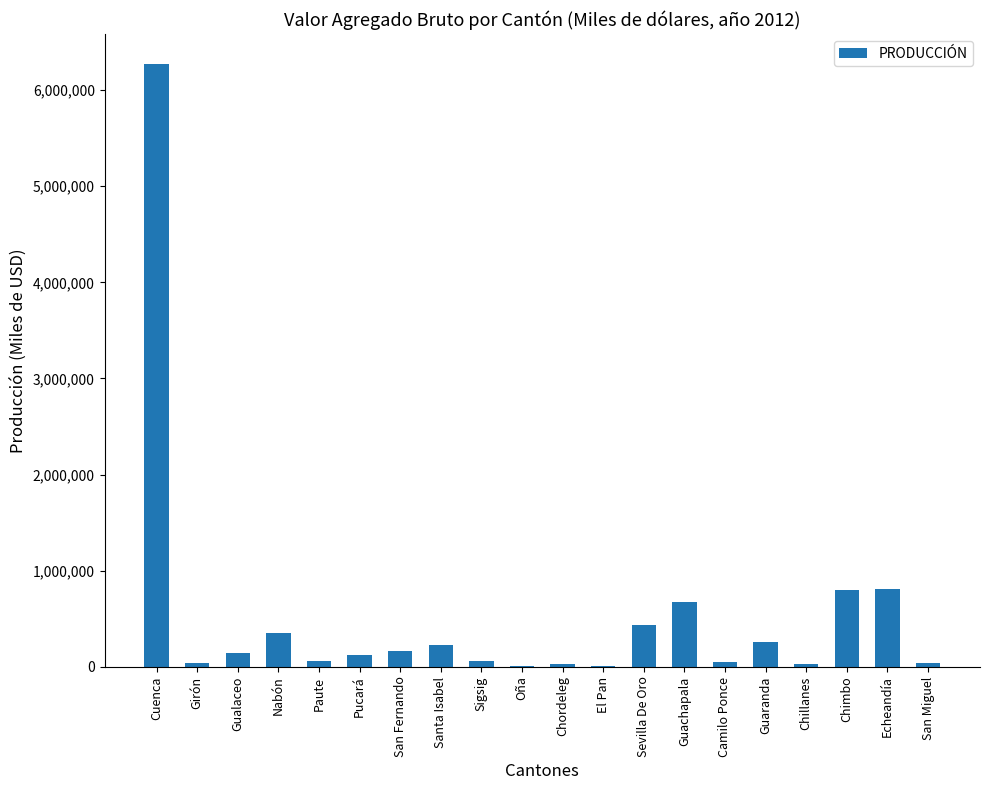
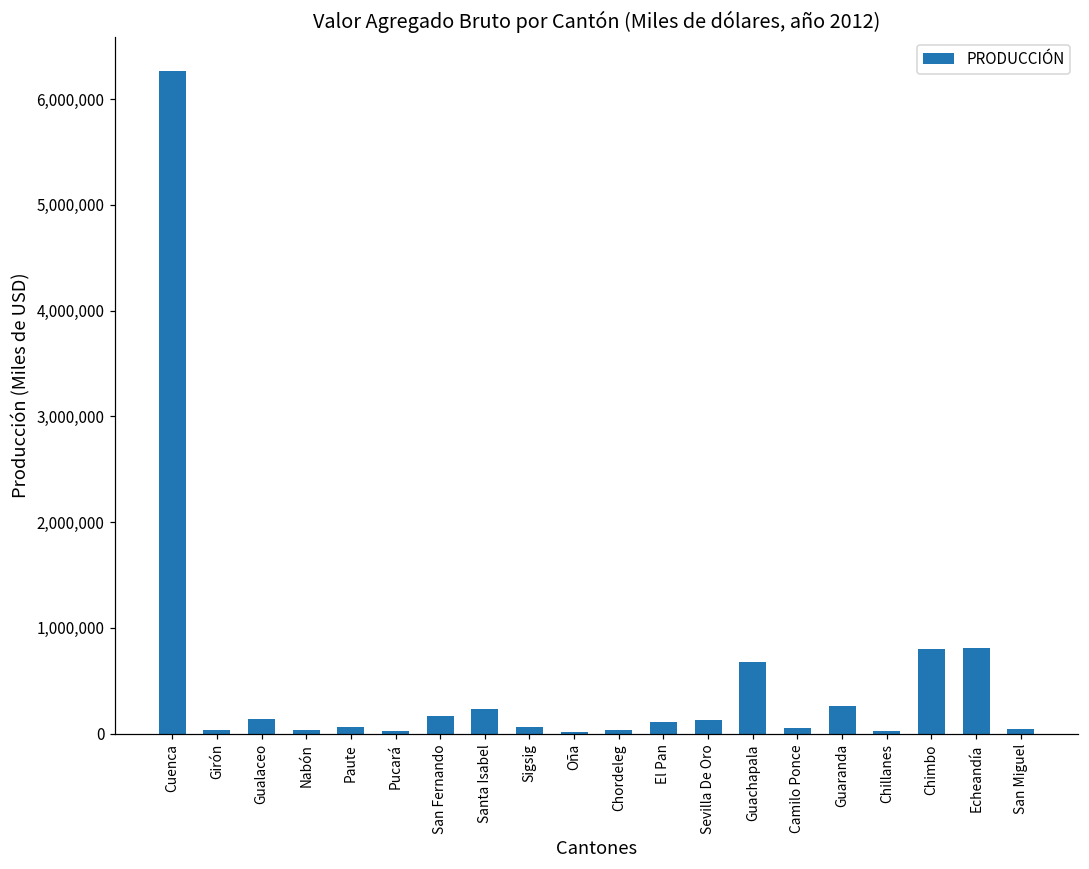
Nabón: 400,000 -> 0
Pucará: 100,000 -> 0
El Pan: 0 -> 100,000
Sevilla De Oro: 400,000 -> 100,000
